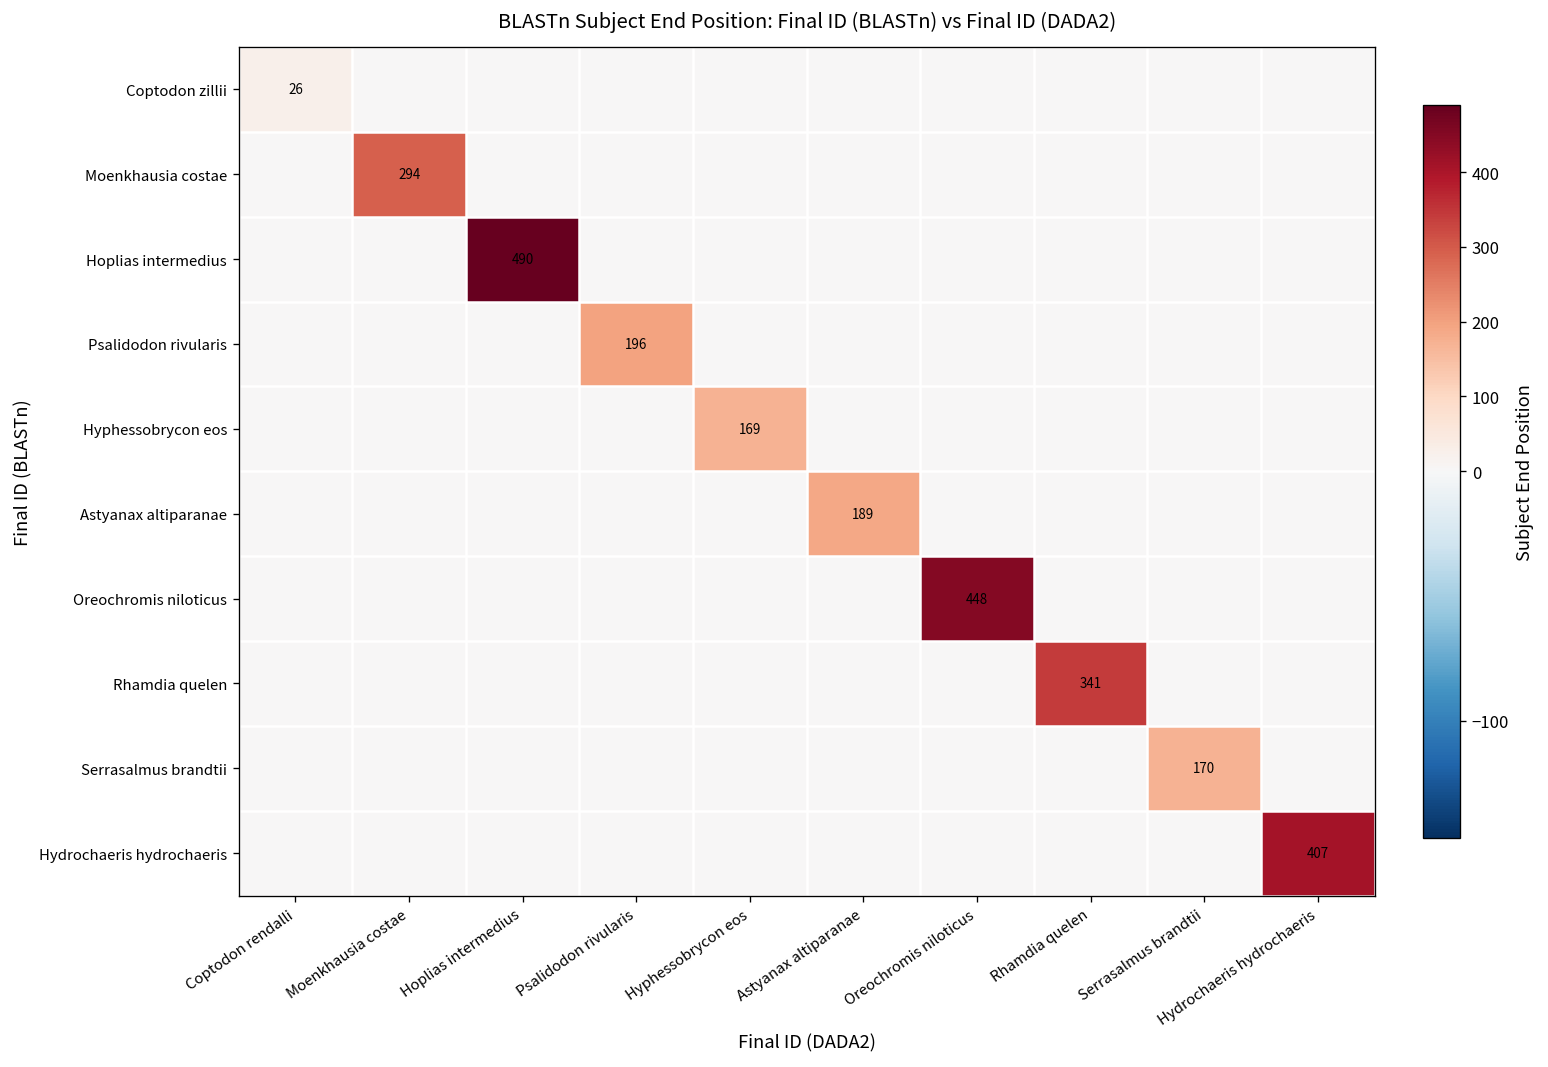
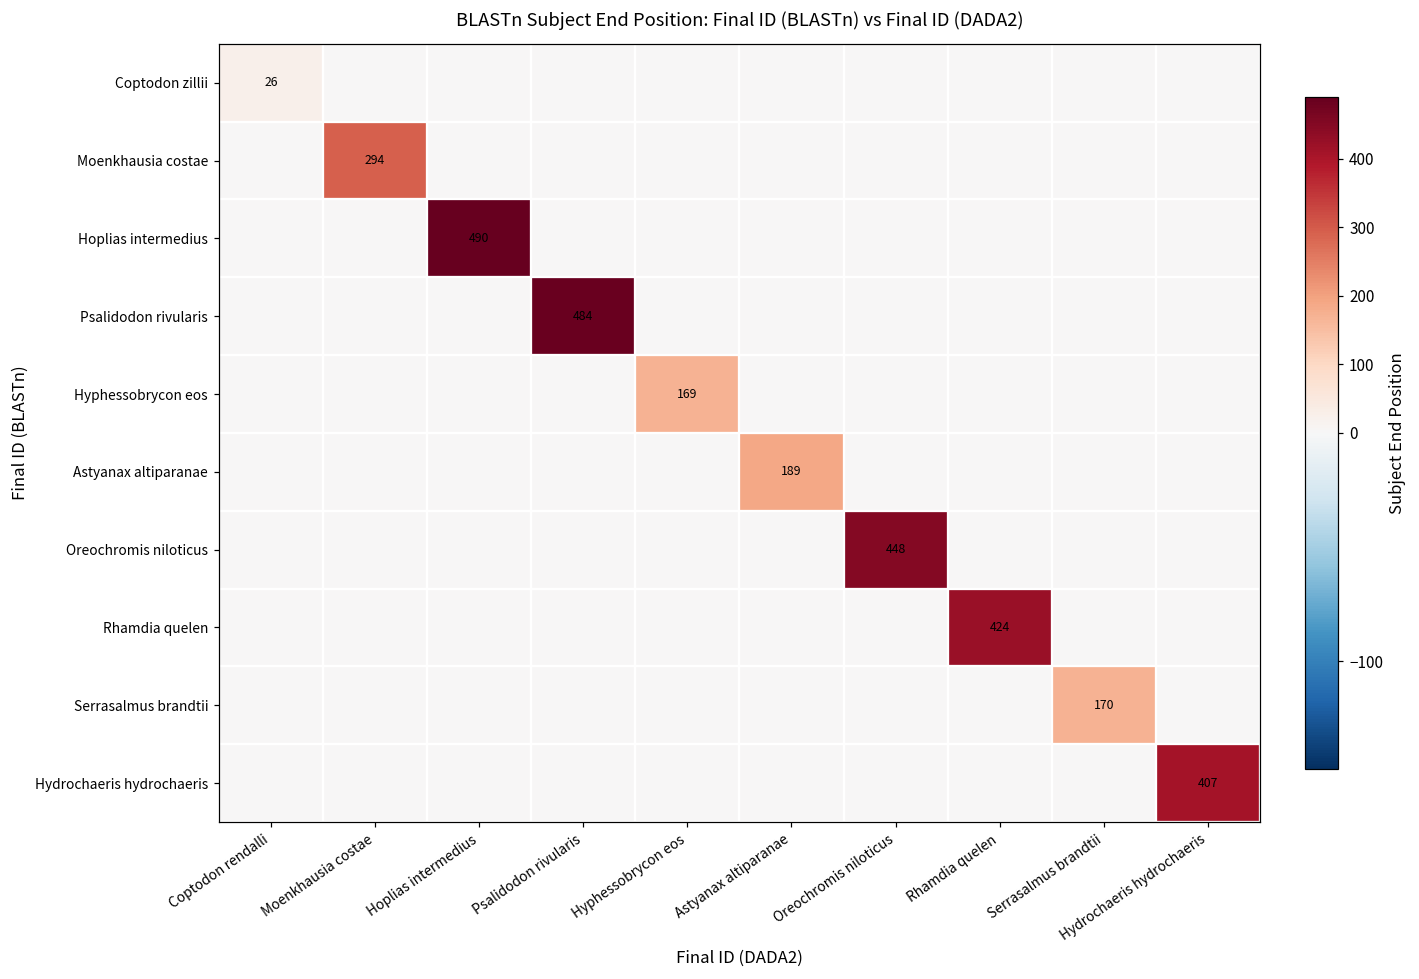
Psalidodon rivularis, Psalidodon rivularis: 196 -> 484
Rhamdia quelen, Rhamdia quelen: 341 -> 424
